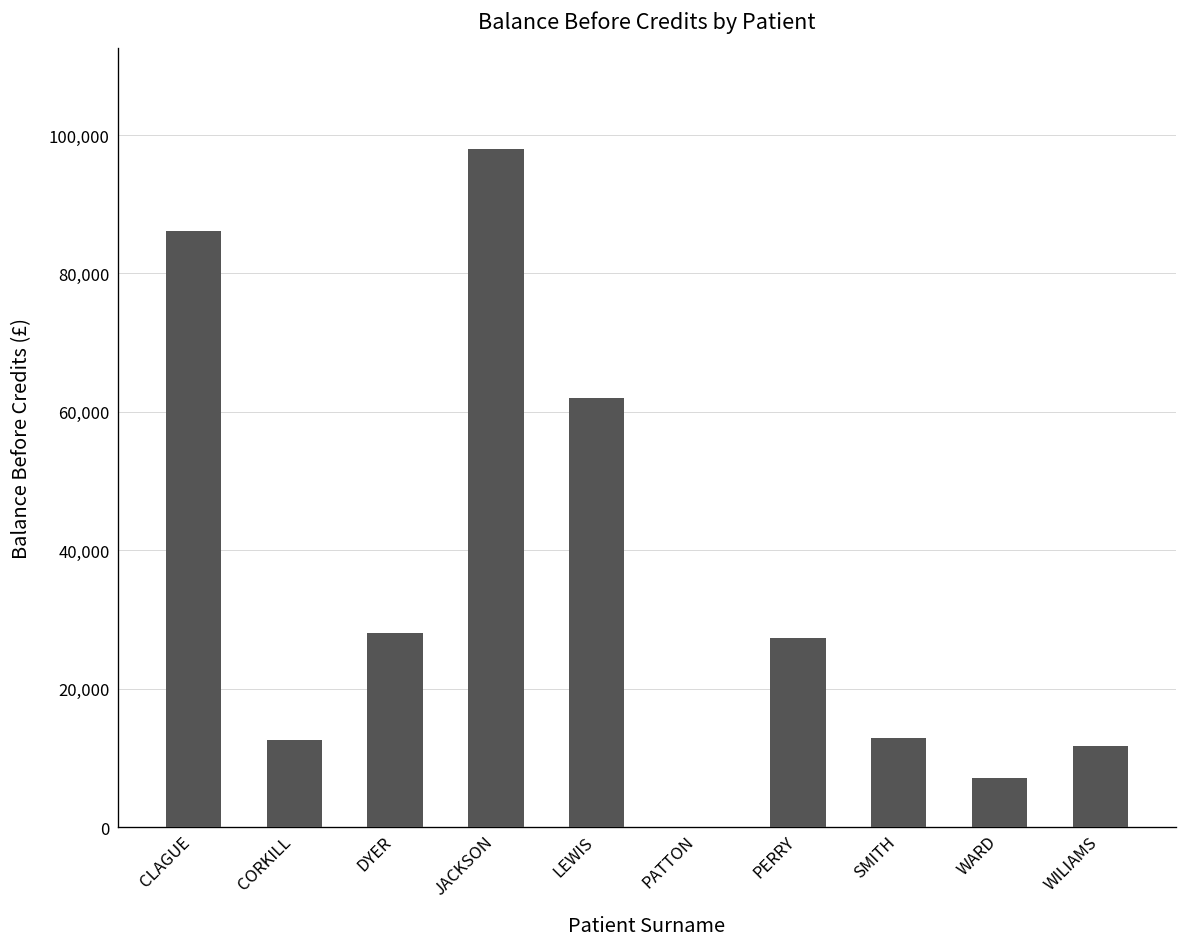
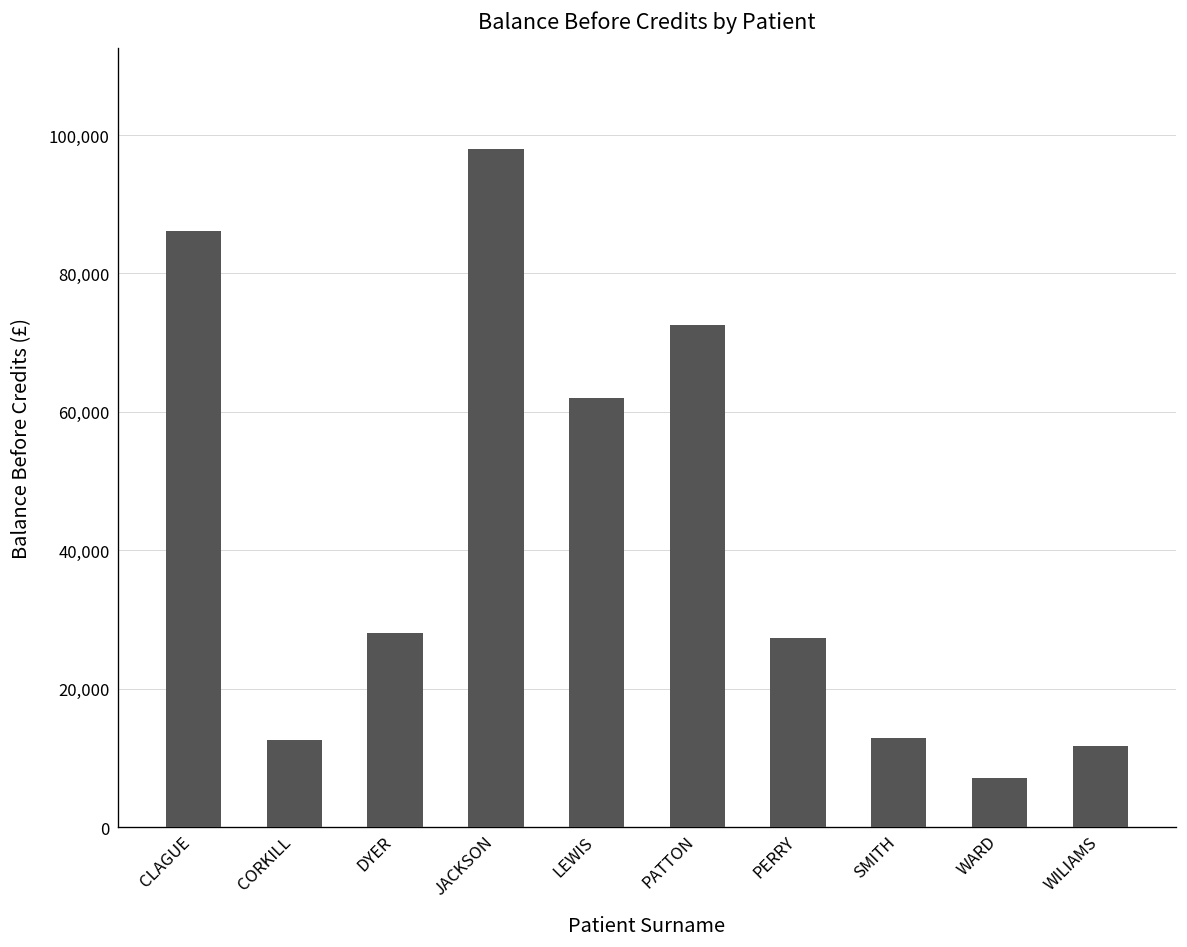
PATTON: 0 -> 73,000
